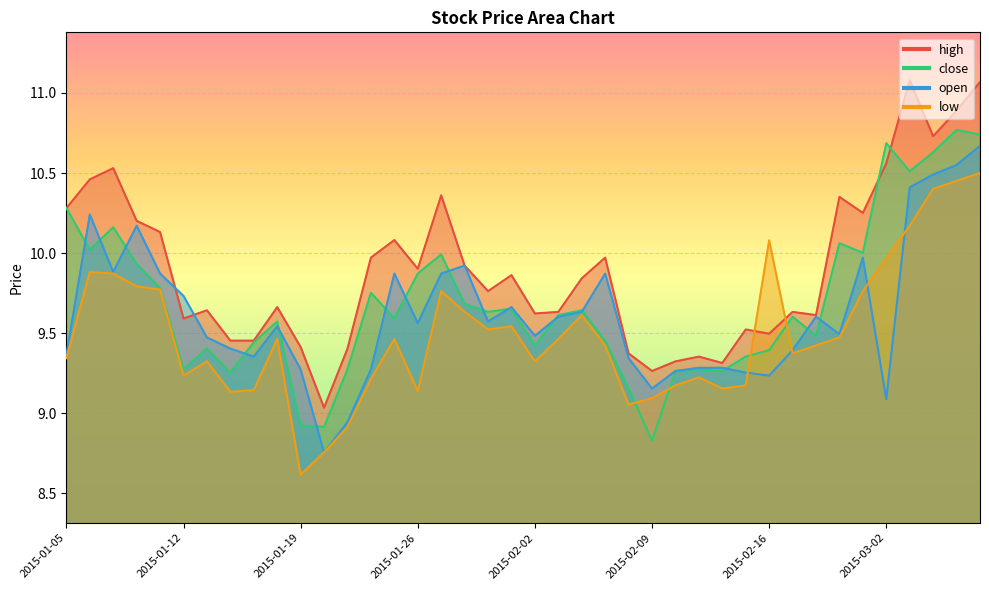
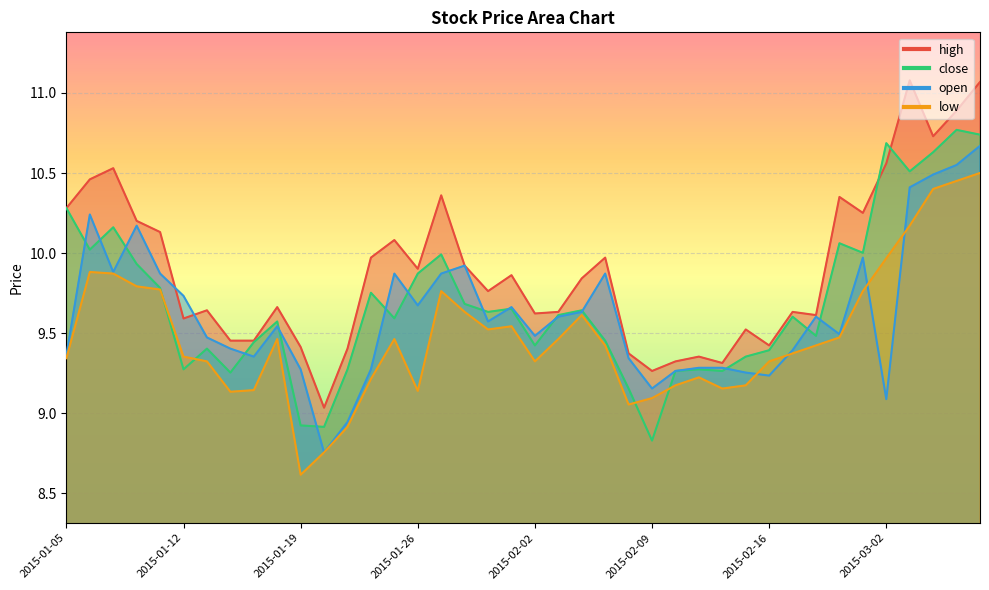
low, 2015-01-12: 9.24 -> 9.35
open, 2015-01-26: 9.56 -> 9.67
high, 2015-02-16: 9.50 -> 9.42
low, 2015-02-16: 10.08 -> 9.32
